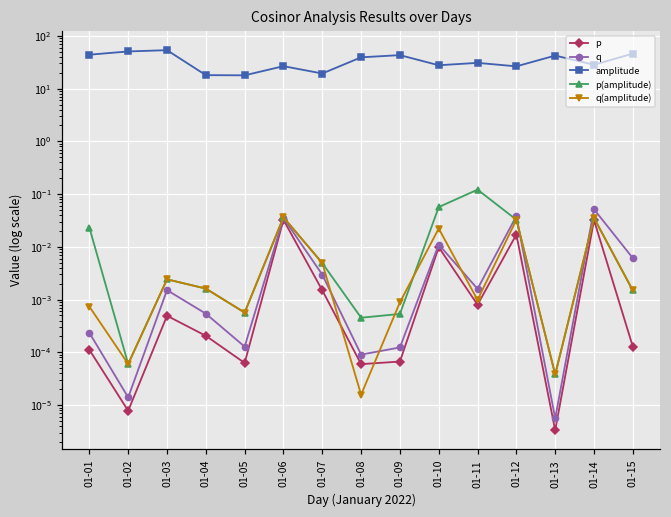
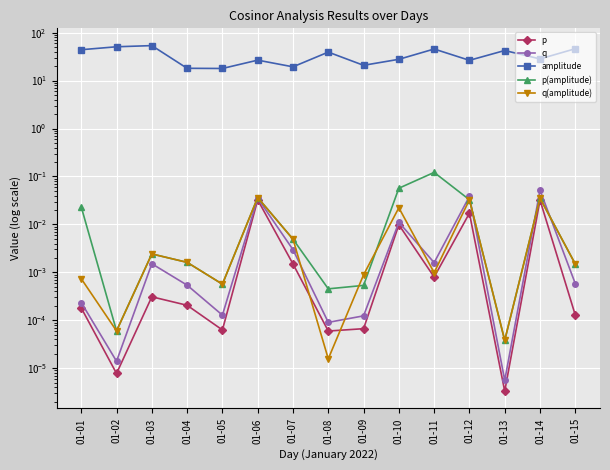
p, 01-01: 0.00011 -> 0.00018
p, 01-03: 0.0005 -> 0.0003
amplitude, 01-09: 40 -> 21
amplitude, 01-11: 30 -> 50
q, 01-15: 0.006 -> 0.0006
